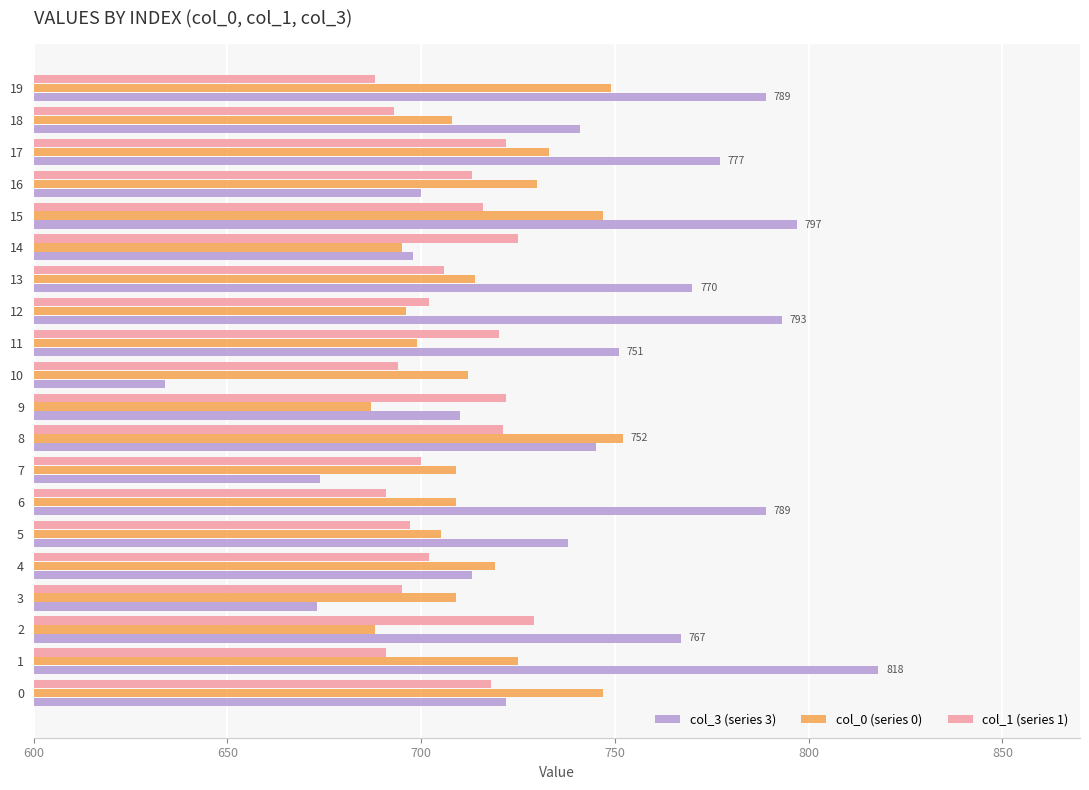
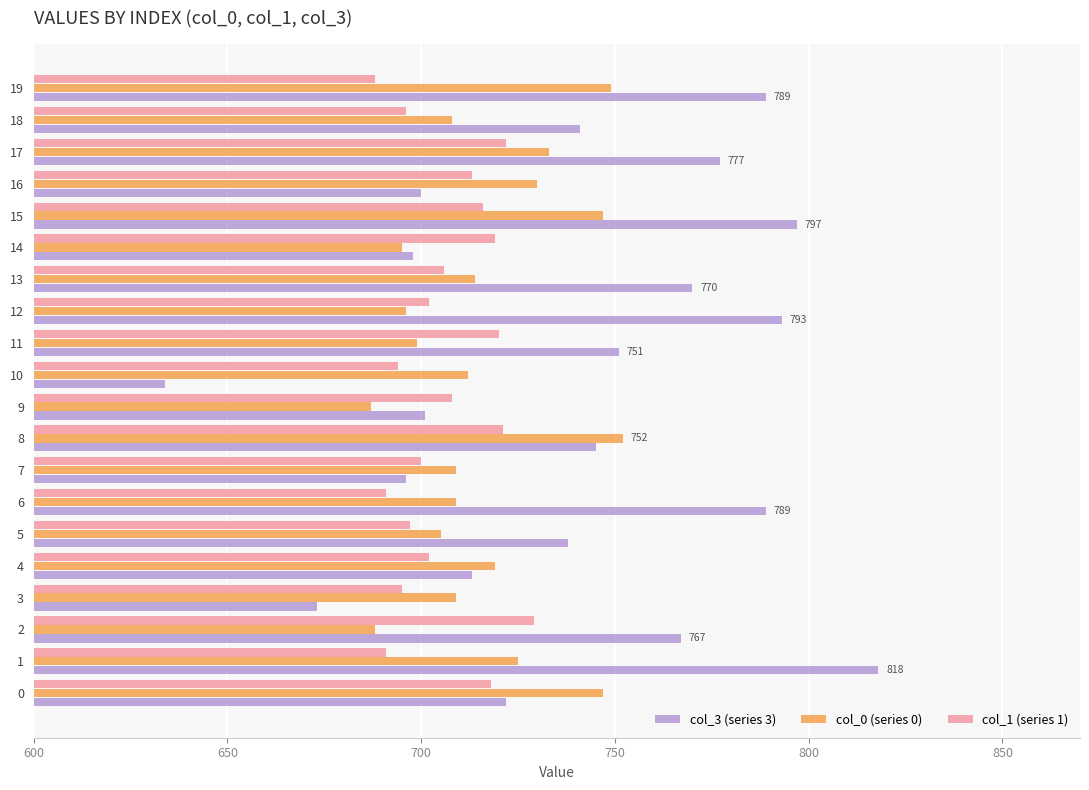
col_1 (series 1), 18: 693 -> 696
col_1 (series 1), 14: 725 -> 719
col_1 (series 1), 9: 722 -> 708
col_3 (series 3), 9: 710 -> 701
col_3 (series 3), 7: 674 -> 696
